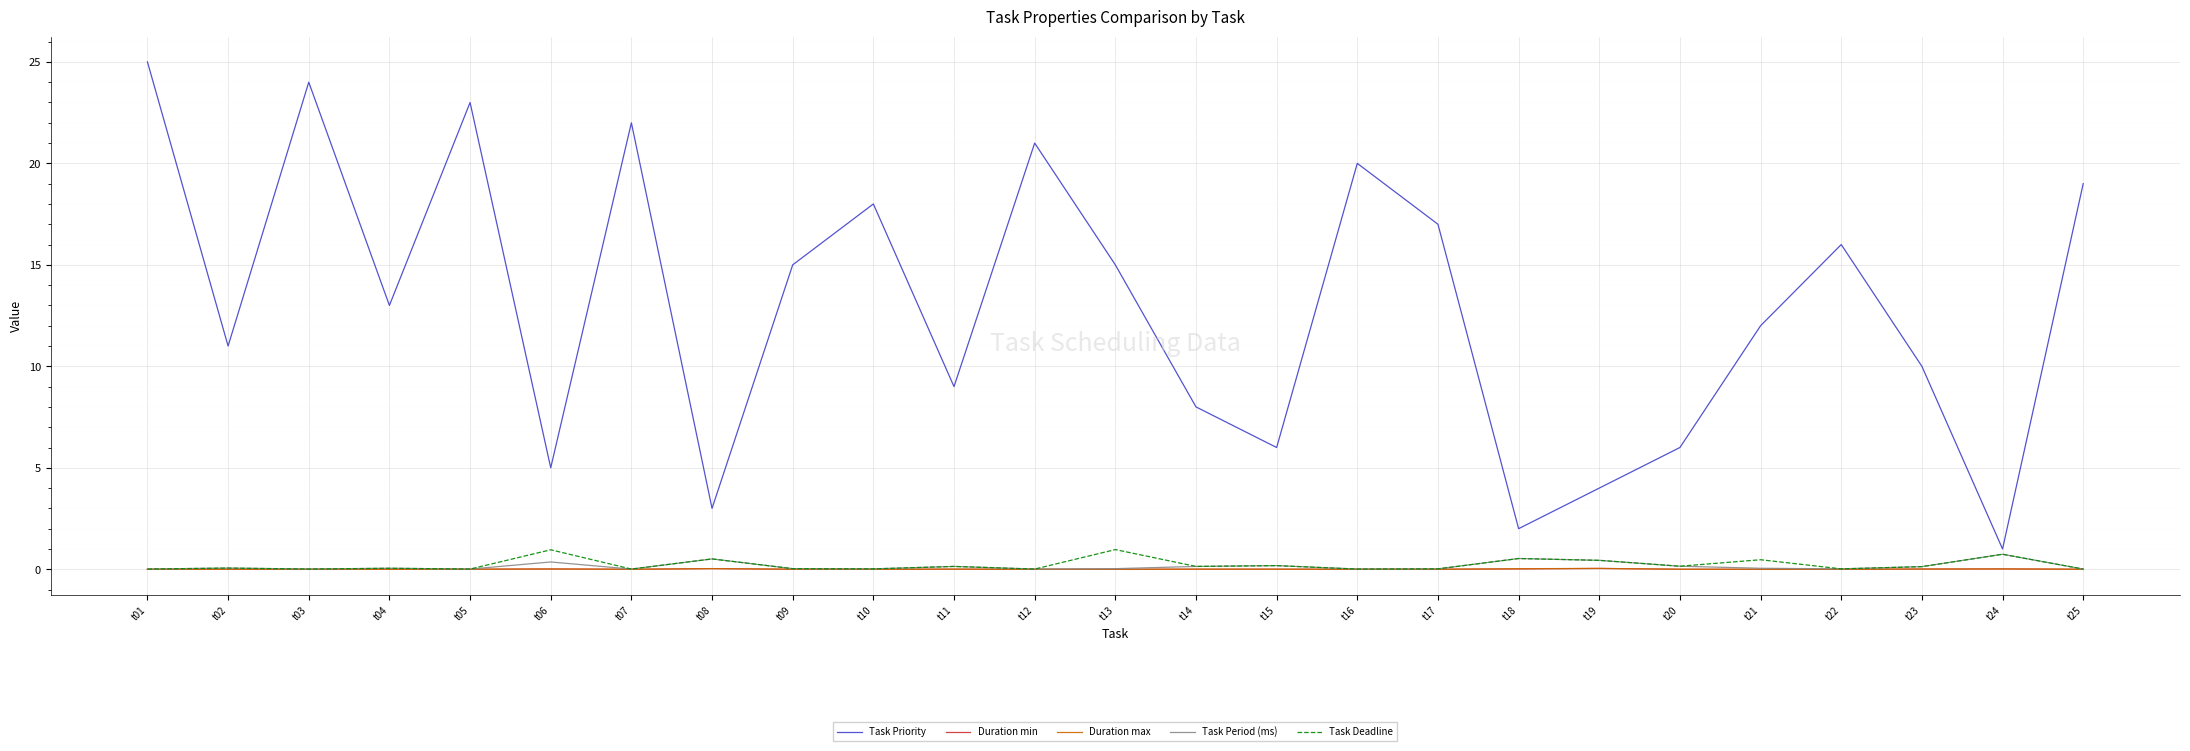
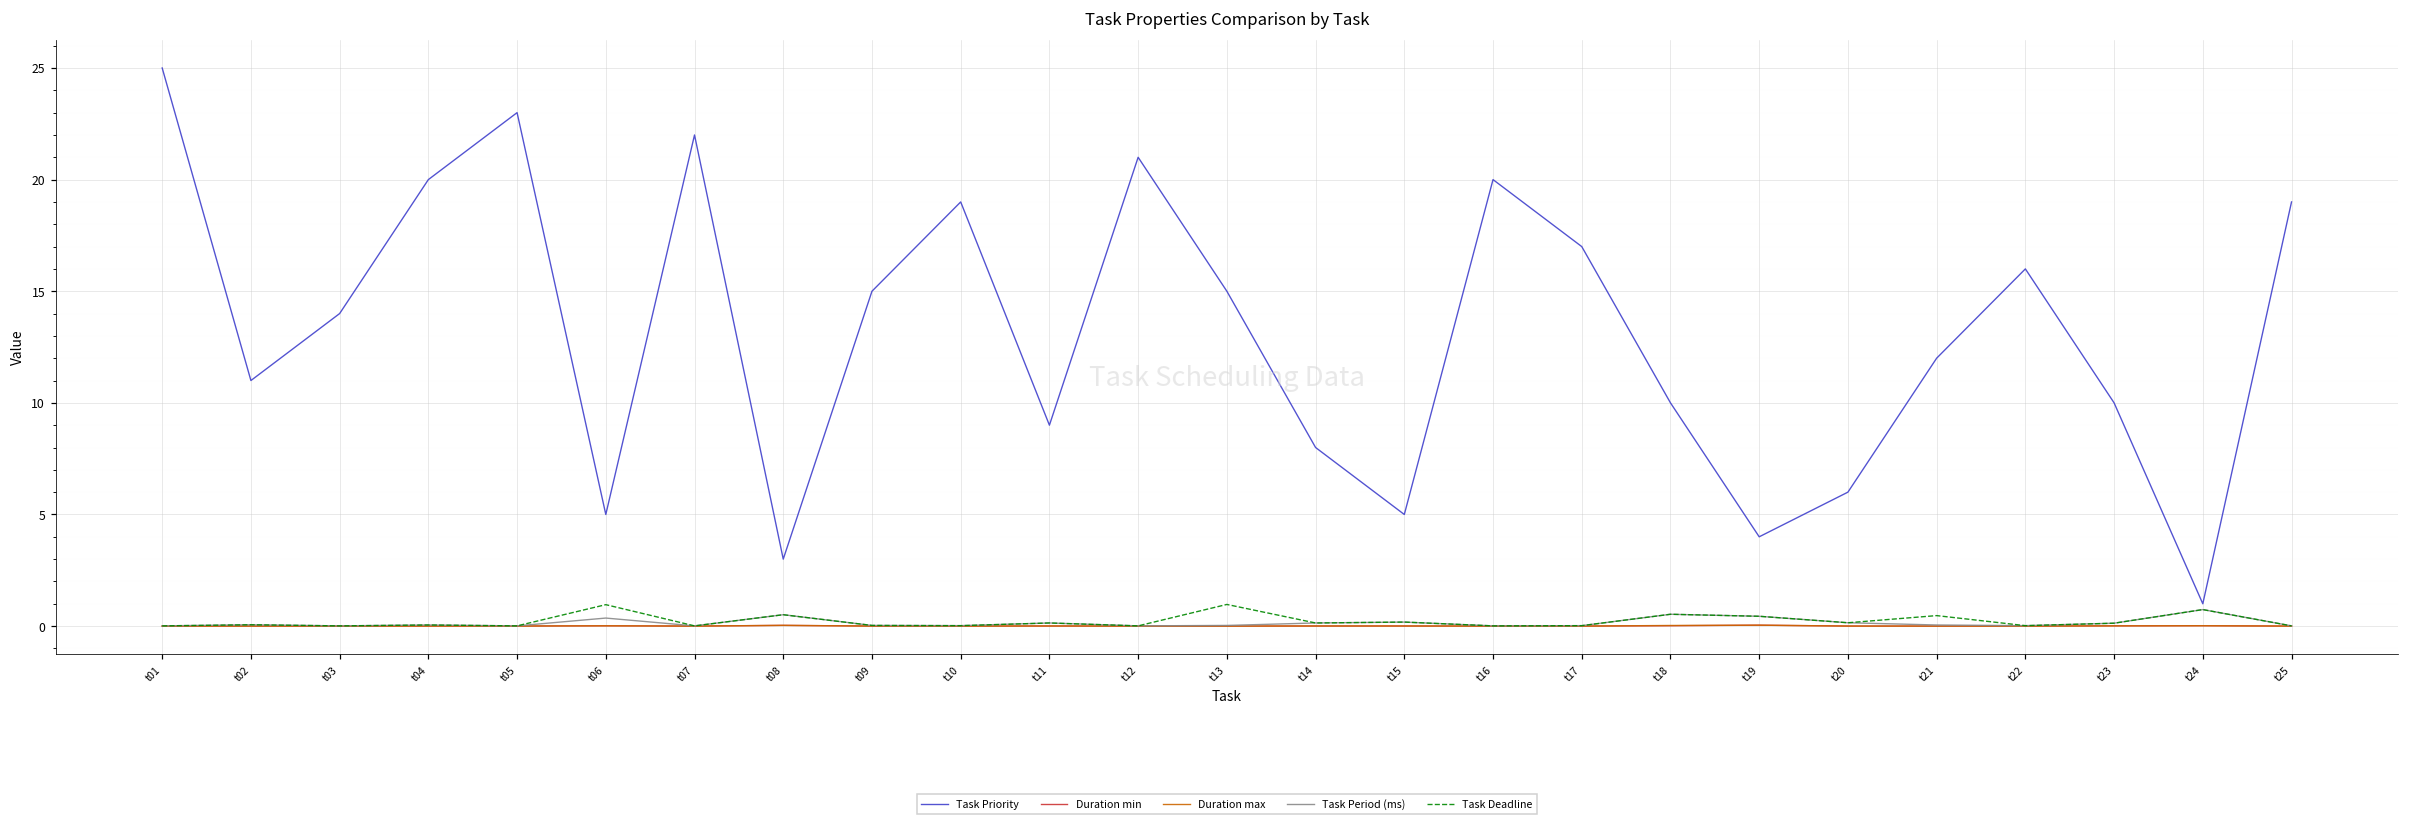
Task Priority, t03: 24 -> 14
Task Priority, t04: 13 -> 20
Task Priority, t10: 18 -> 19
Task Priority, t15: 6 -> 5
Task Priority, t18: 2 -> 10
